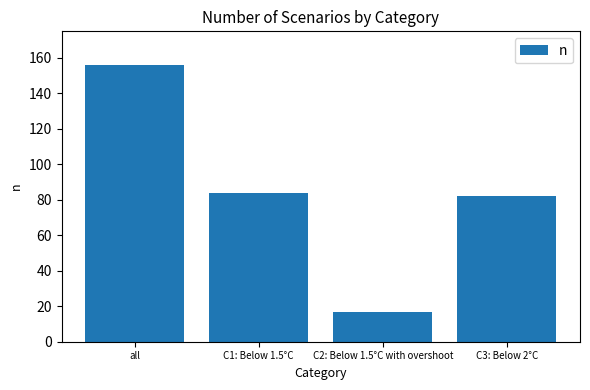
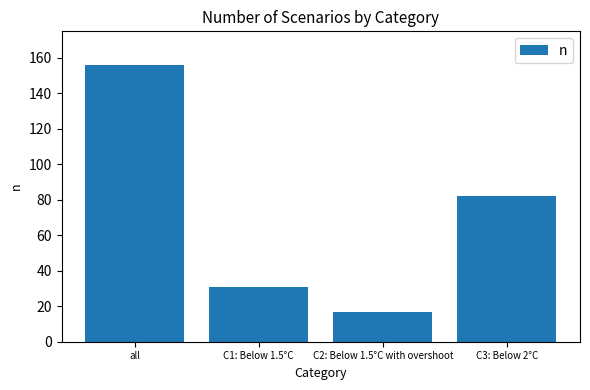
C1: Below 1.5°C: 84 -> 31
